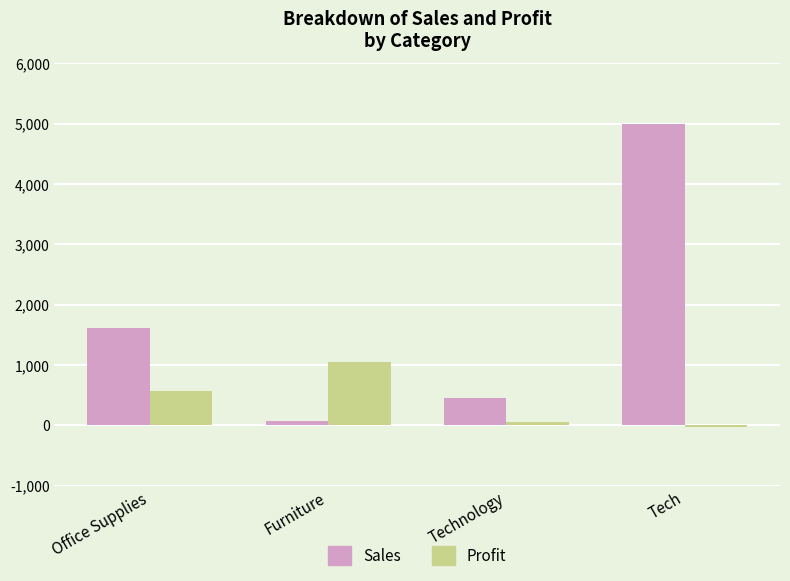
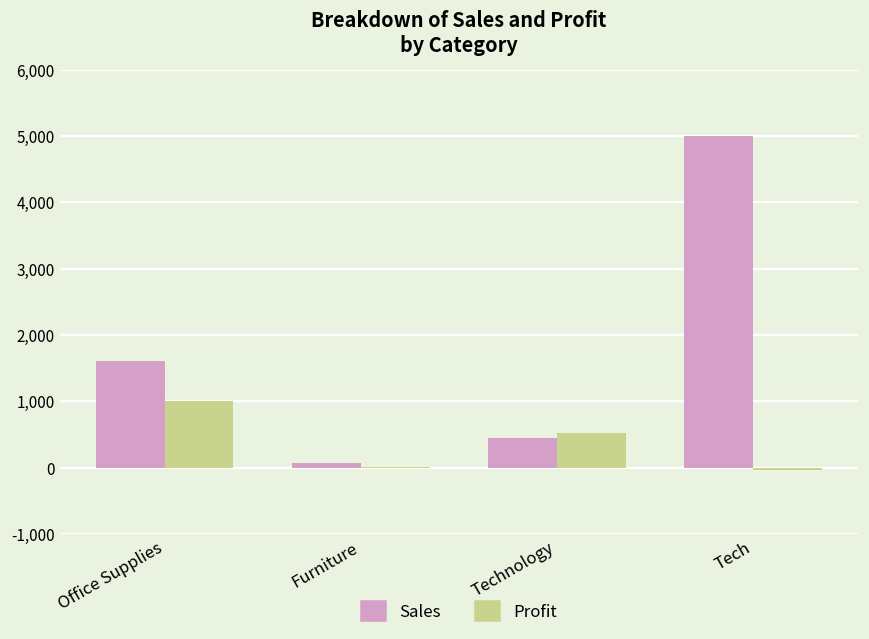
Profit, Office Supplies: 600 -> 1,000
Profit, Furniture: 1,100 -> 0
Profit, Technology: 100 -> 500
